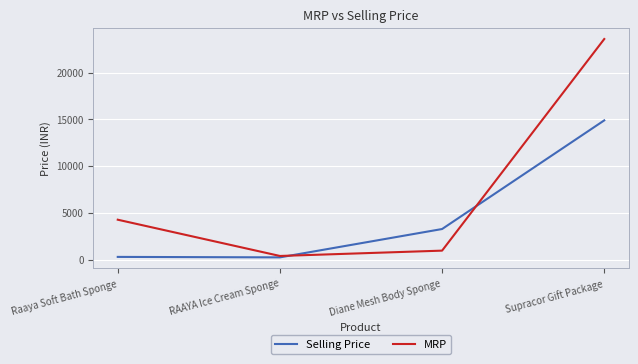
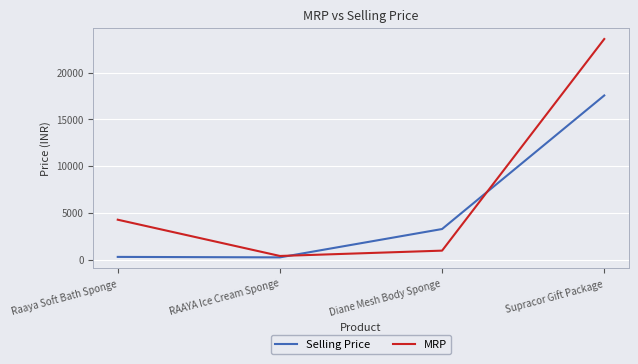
Selling Price, Supracor Gift Package: 15000 -> 18000
